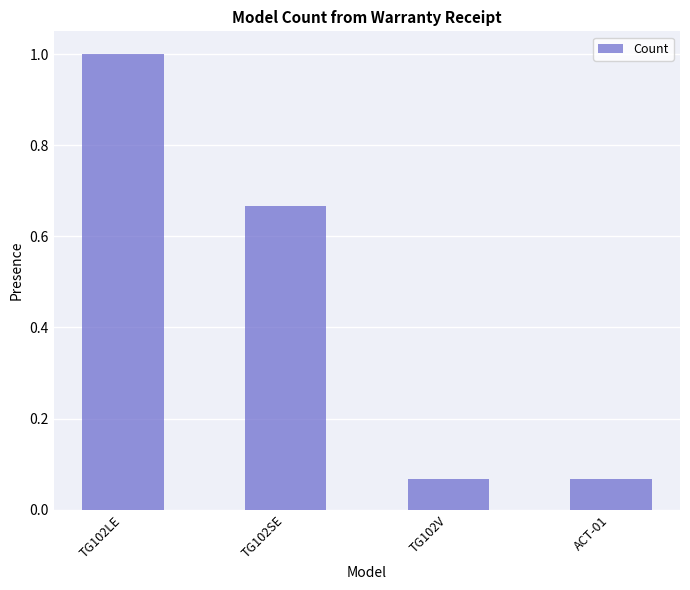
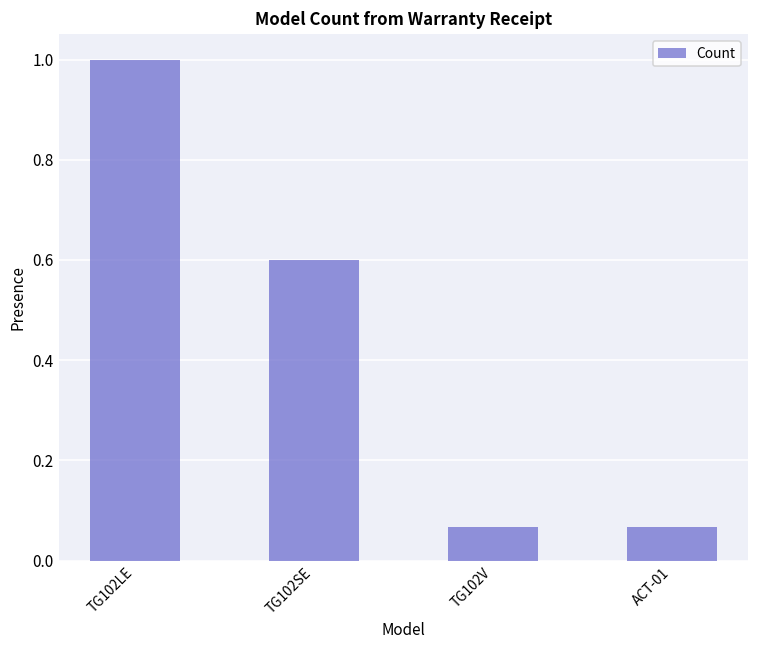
TG102SE: 0.67 -> 0.60
